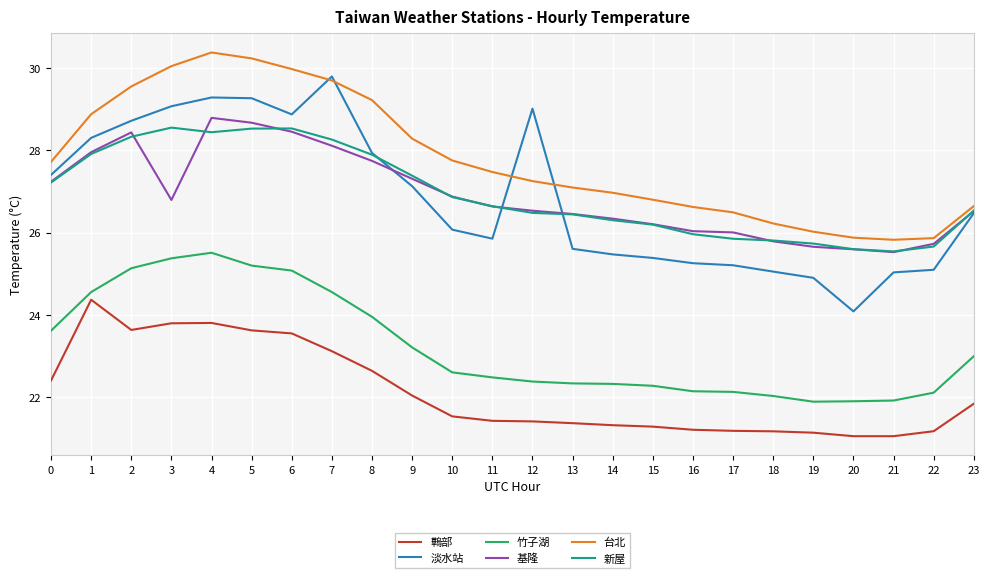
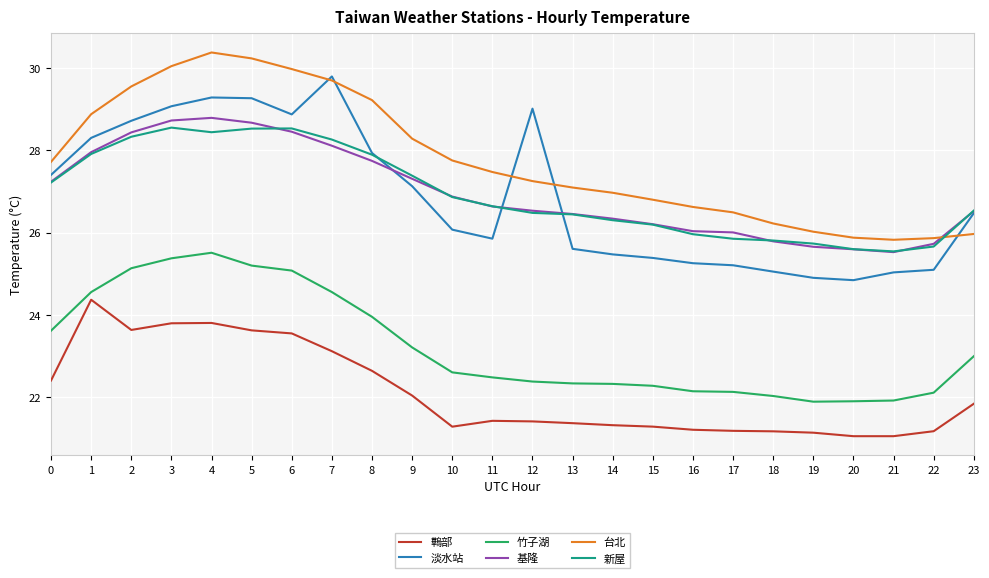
基隆, 3: 26.8 -> 28.7
鷨部, 10: 21.5 -> 21.3
淡水站, 20: 24.1 -> 24.8
台北, 23: 26.6 -> 26.0
